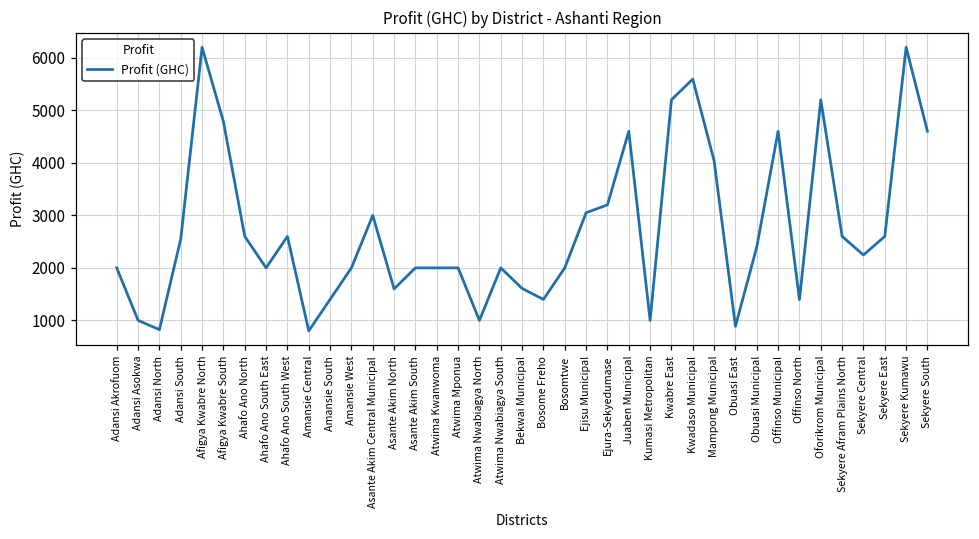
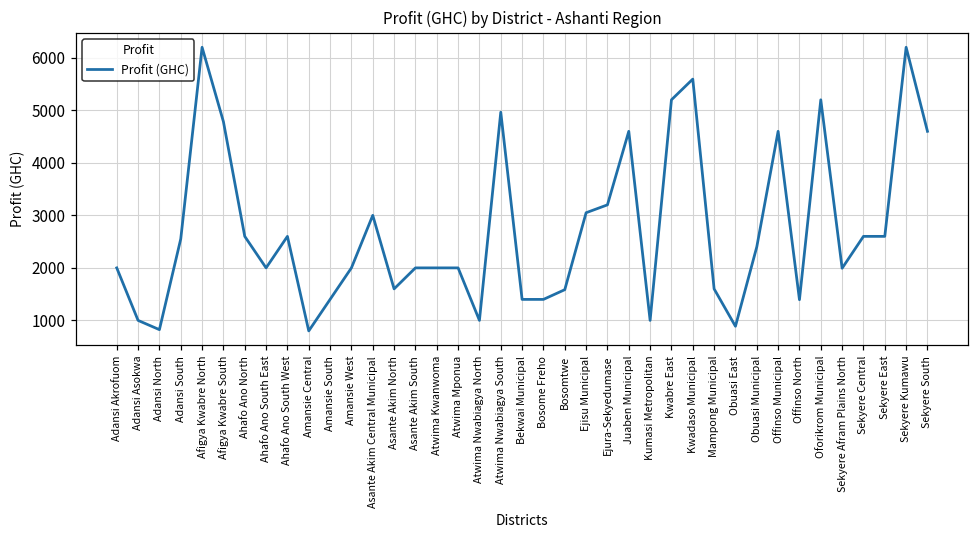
Atwima Nwabiagya South: 2000 -> 5000
Bekwai Municipal: 1600 -> 1400
Bosomtwe: 2000 -> 1600
Mampong Municipal: 4000 -> 1600
Sekyere Afram Plains North: 2600 -> 2000
Sekyere Central: 2200 -> 2600
